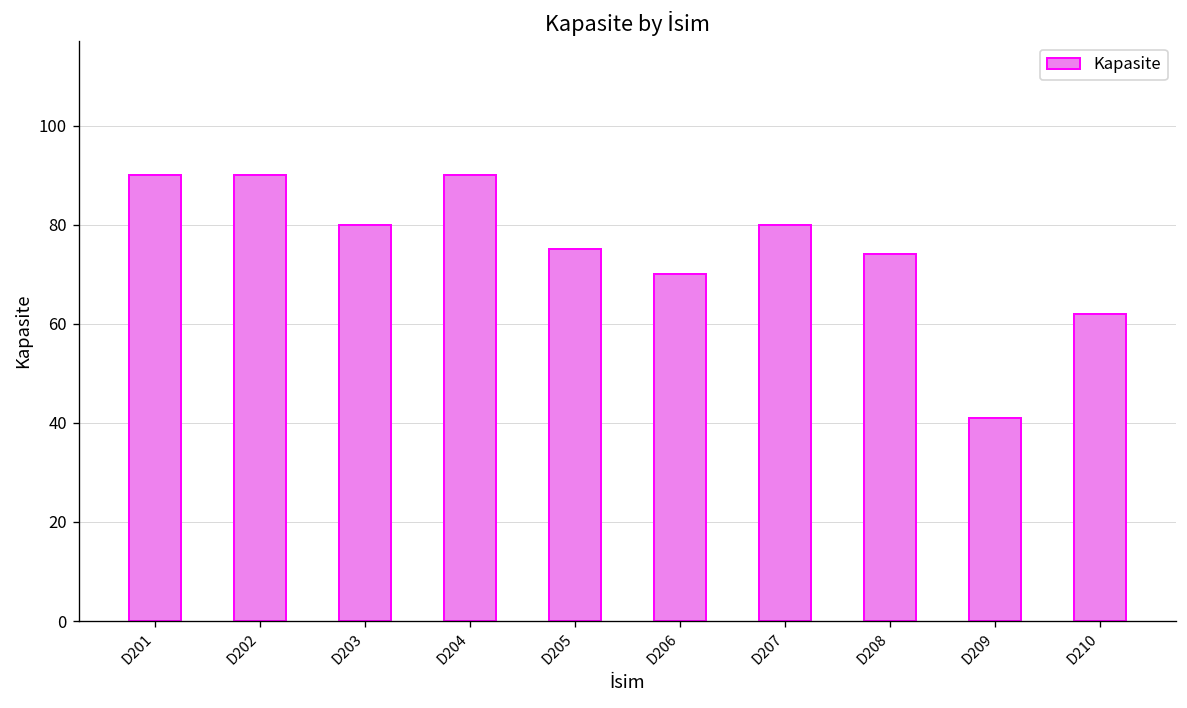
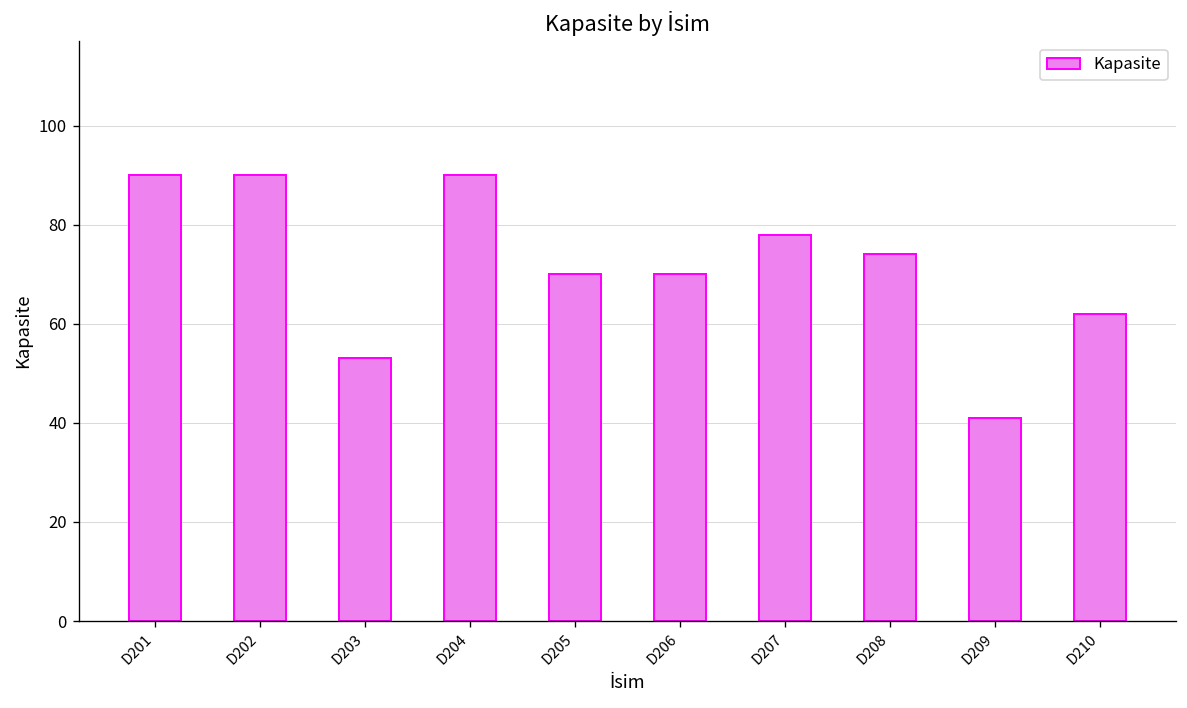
D203: 80 -> 53
D205: 75 -> 70
D207: 80 -> 78
